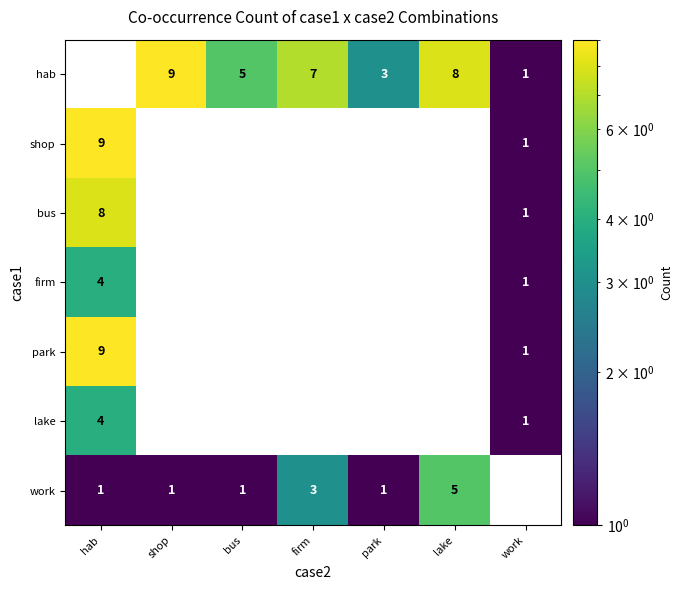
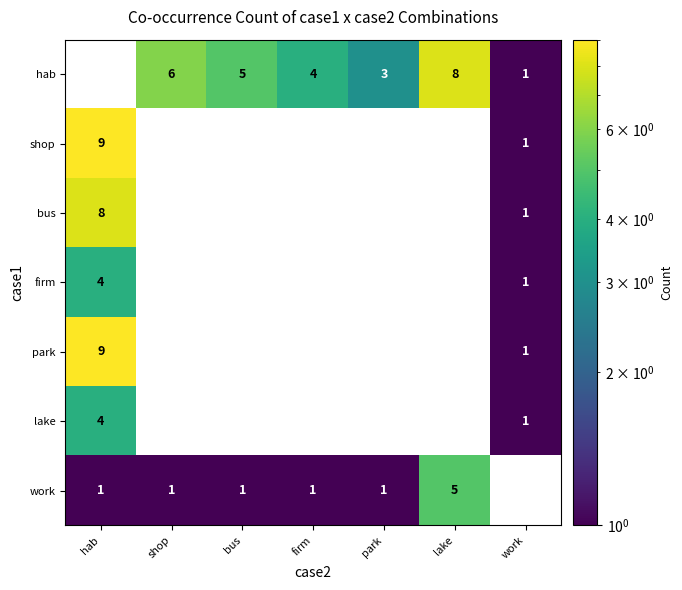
hab, shop: 9 -> 6
hab, firm: 7 -> 4
work, firm: 3 -> 1
